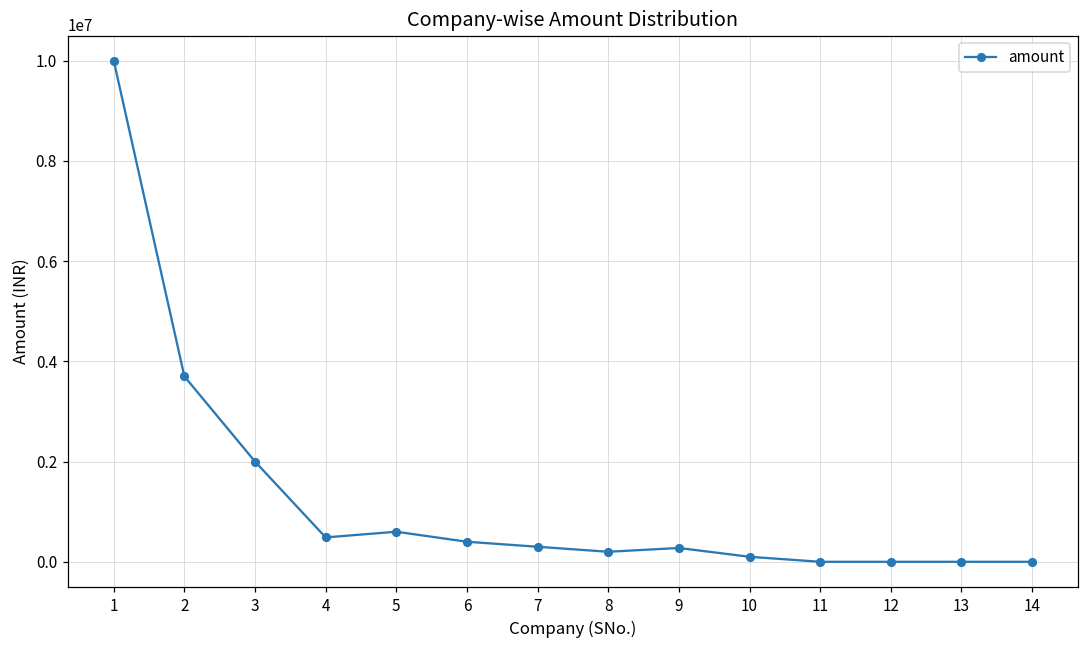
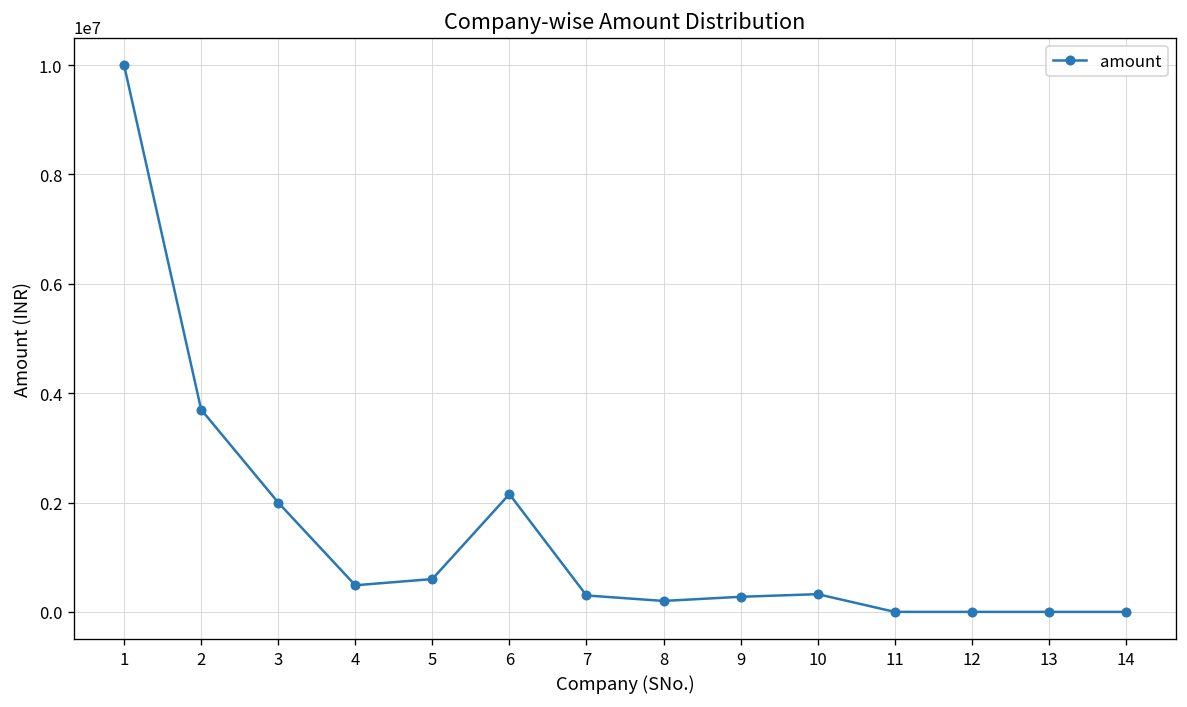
6: 400000 -> 2200000
10: 100000 -> 300000
